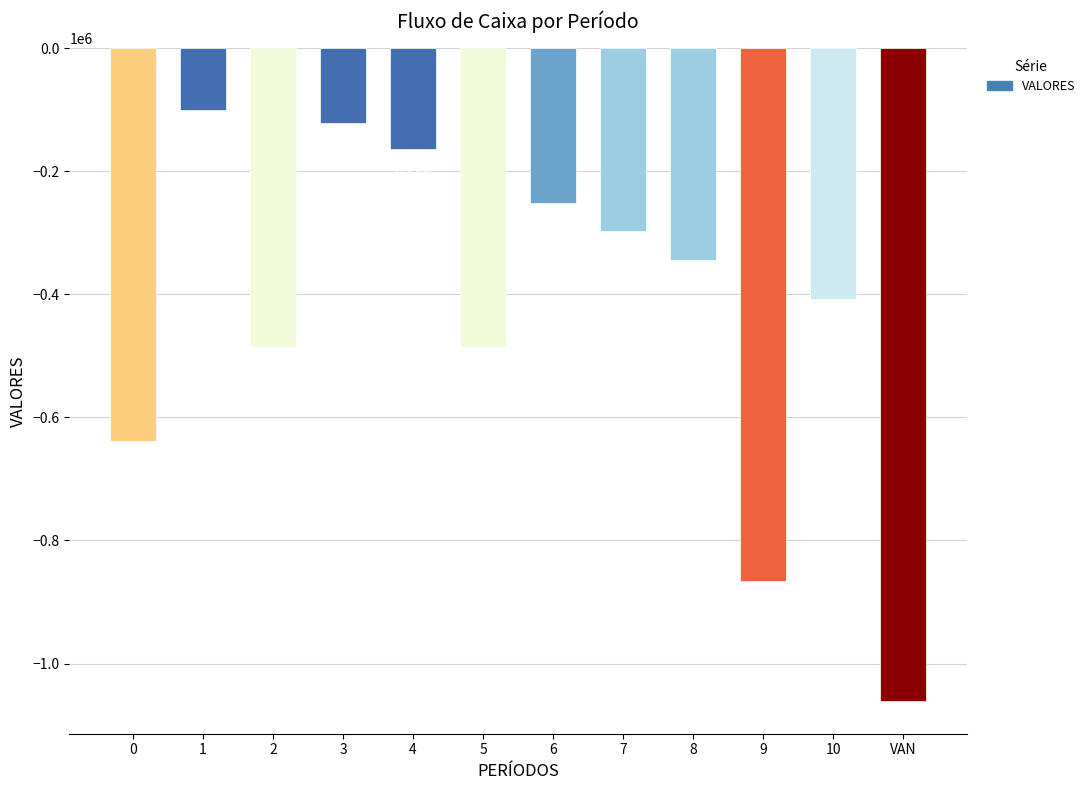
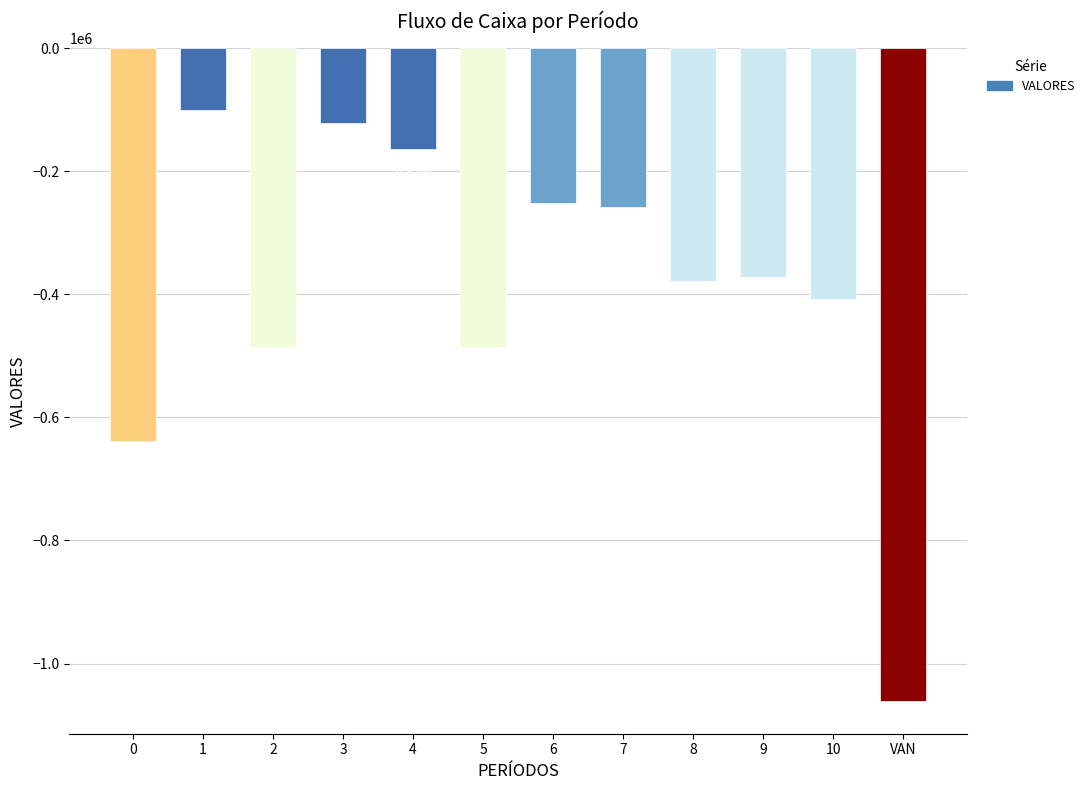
7: -300000 -> -260000
8: -340000 -> -380000
9: -870000 -> -370000
